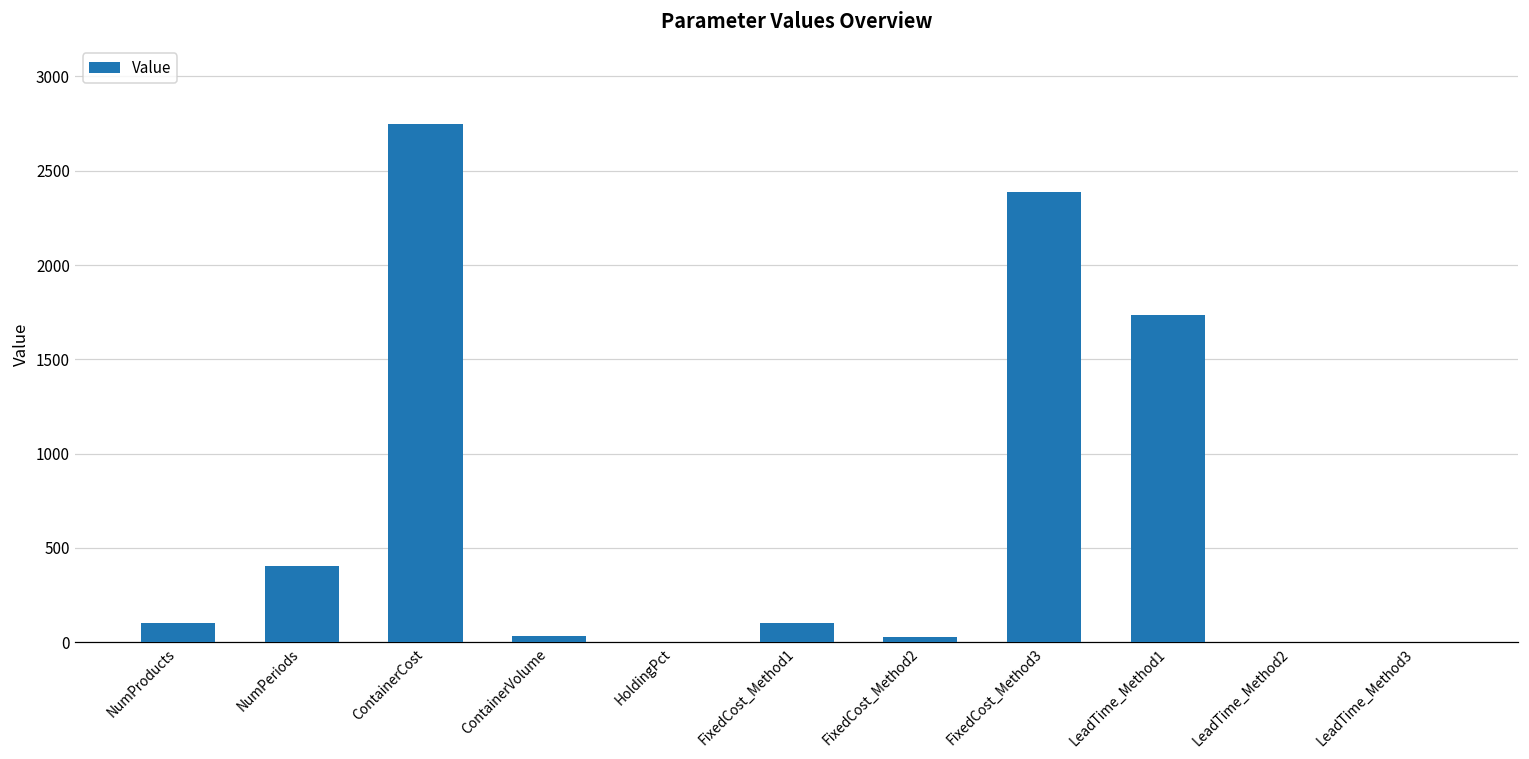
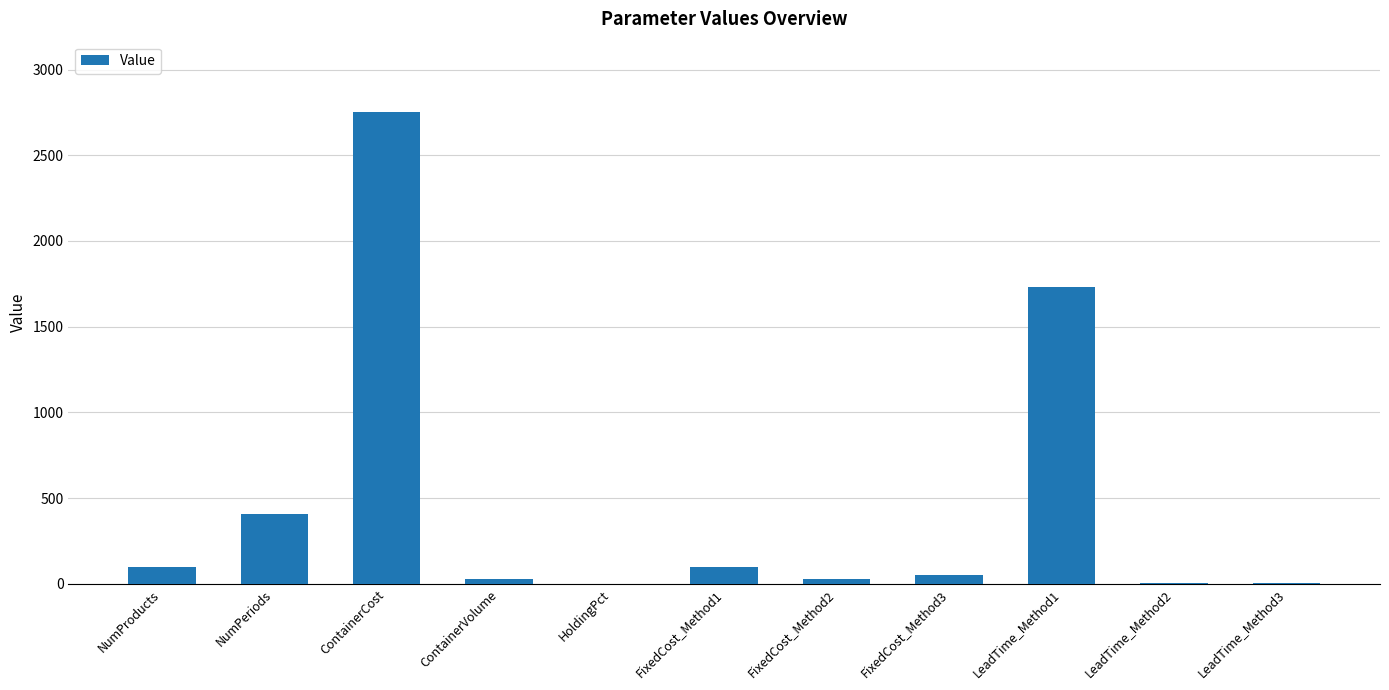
FixedCost_Method3: 2390 -> 50
